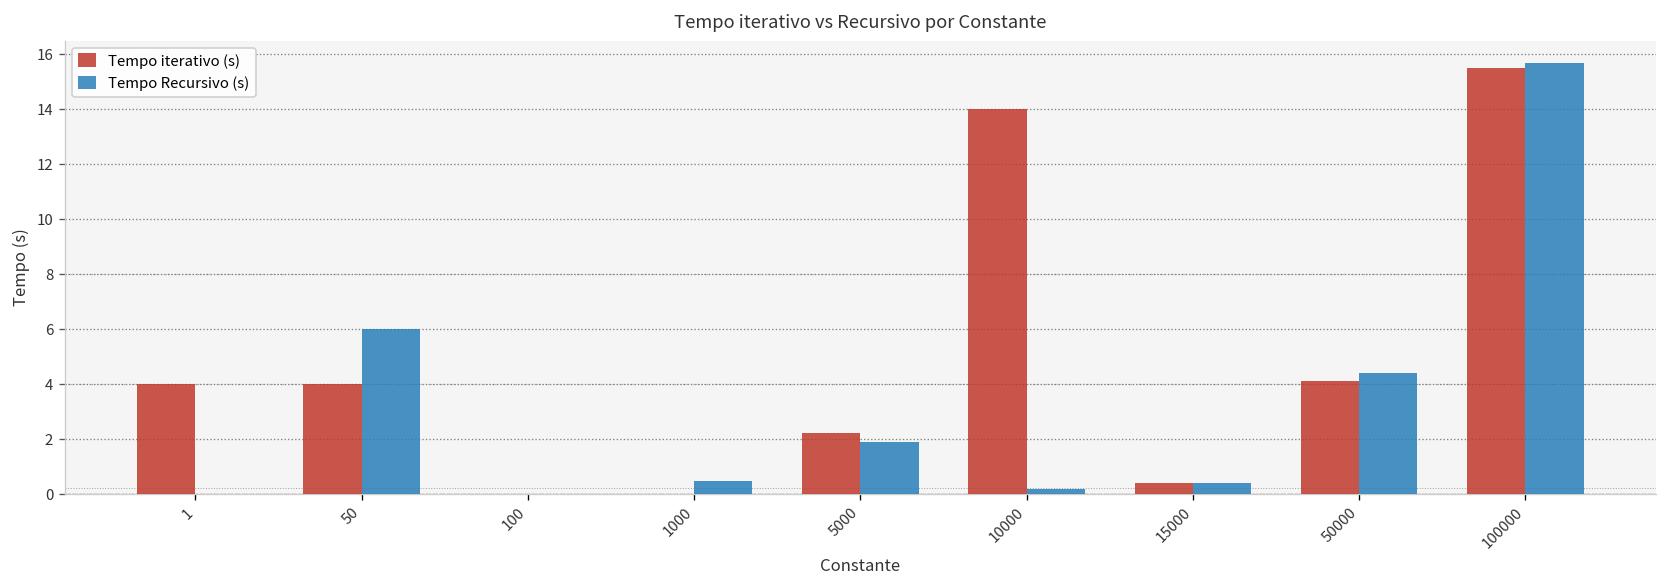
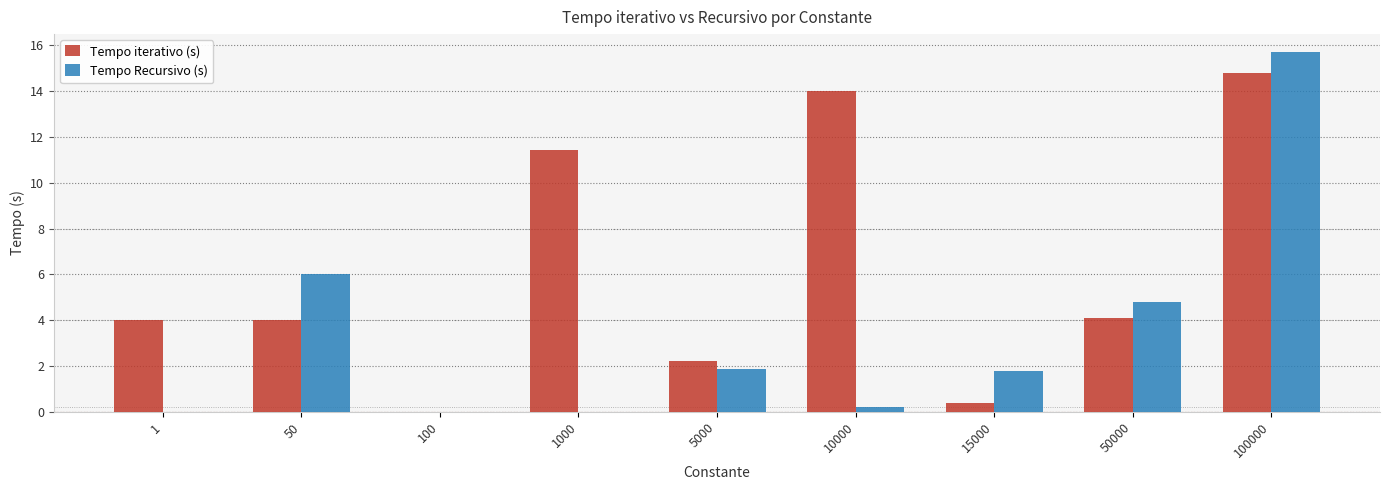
Tempo iterativo (s), 1000: 0.0 -> 11.4
Tempo Recursivo (s), 1000: 0.5 -> 0.0
Tempo Recursivo (s), 15000: 0.4 -> 1.8
Tempo Recursivo (s), 50000: 4.4 -> 4.8
Tempo iterativo (s), 100000: 15.5 -> 14.8
